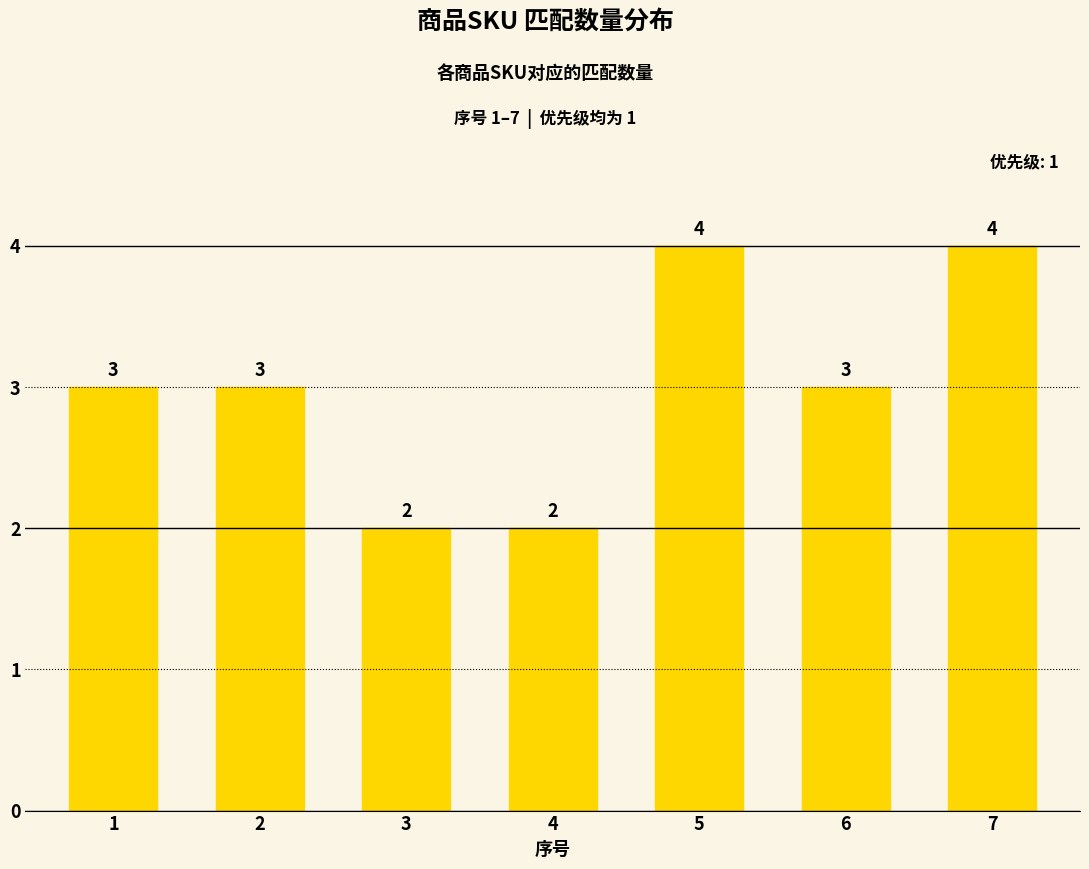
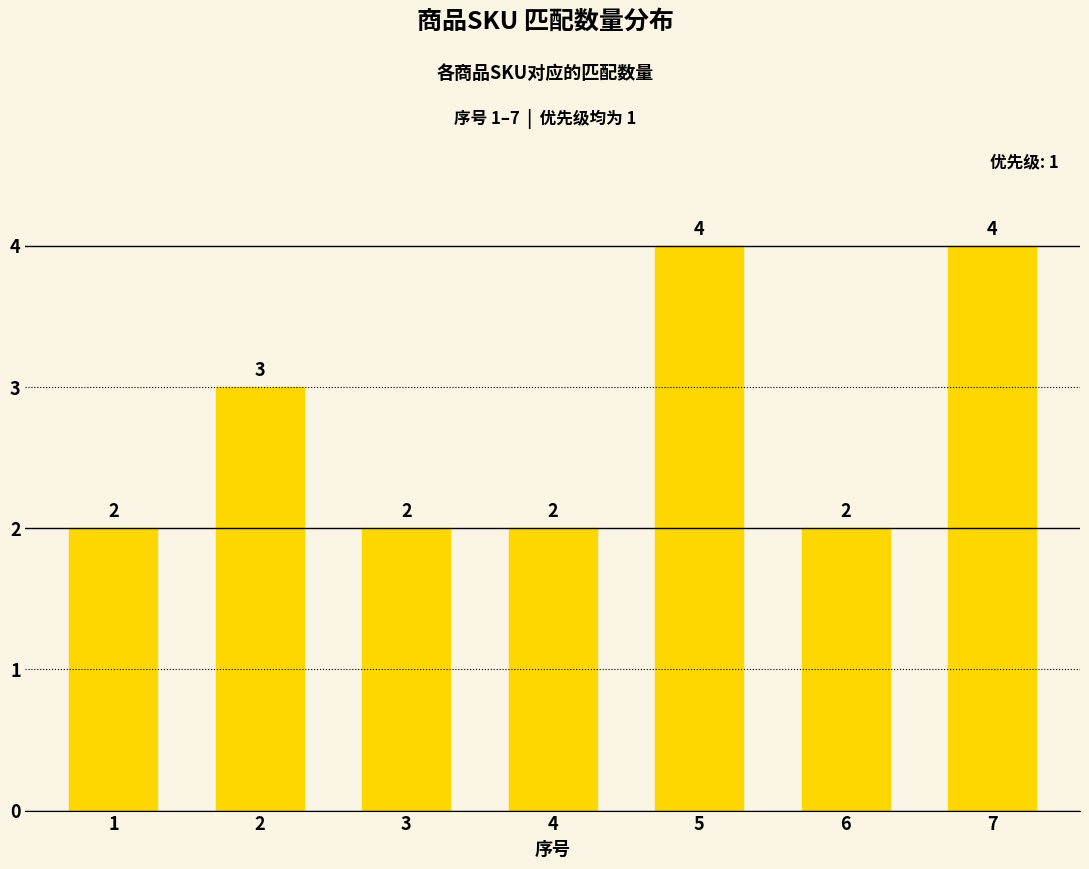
1: 3 -> 2
6: 3 -> 2
